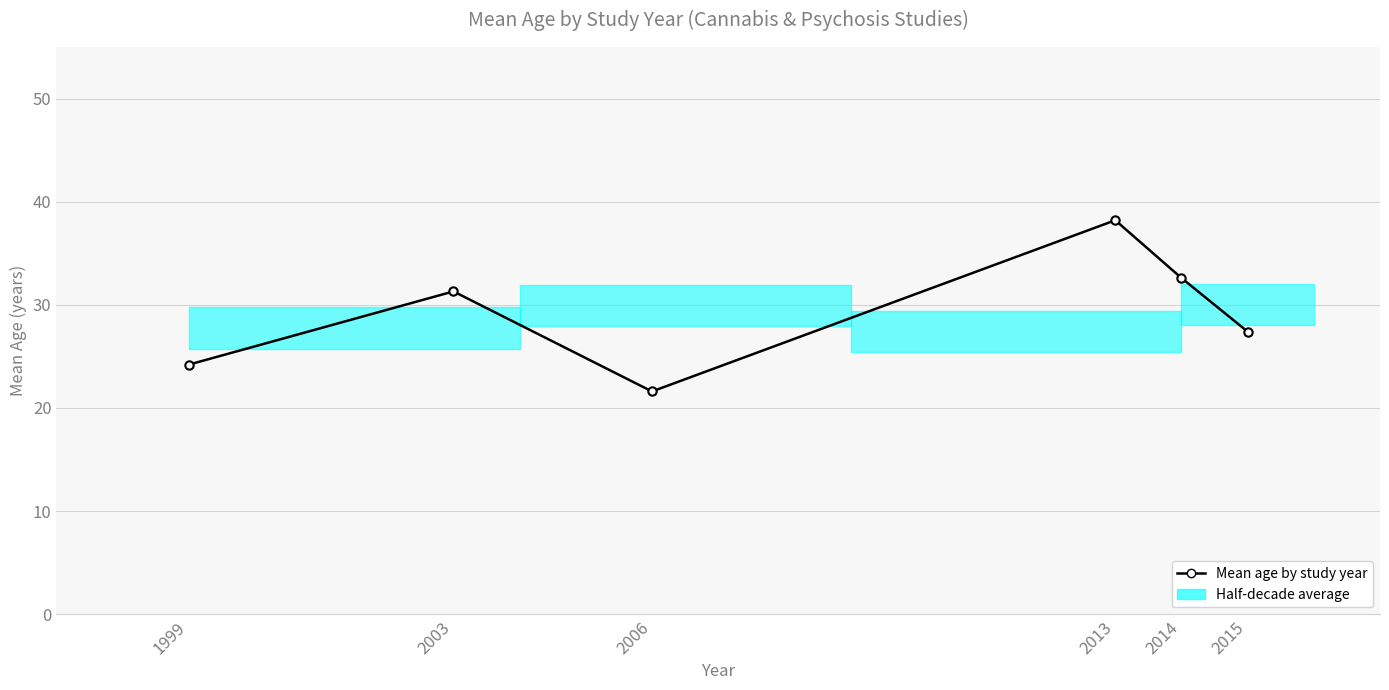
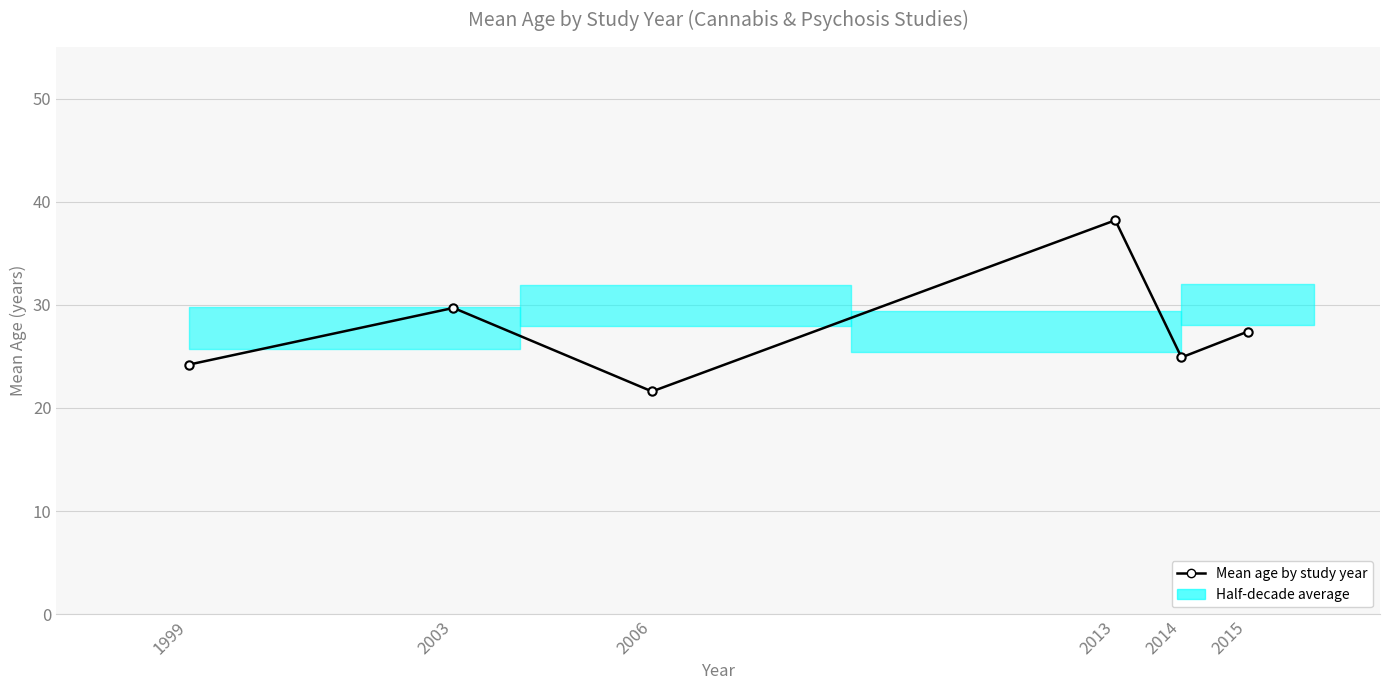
Mean age by study year, 2003: 31.3 -> 29.7
Mean age by study year, 2014: 32.6 -> 24.9
